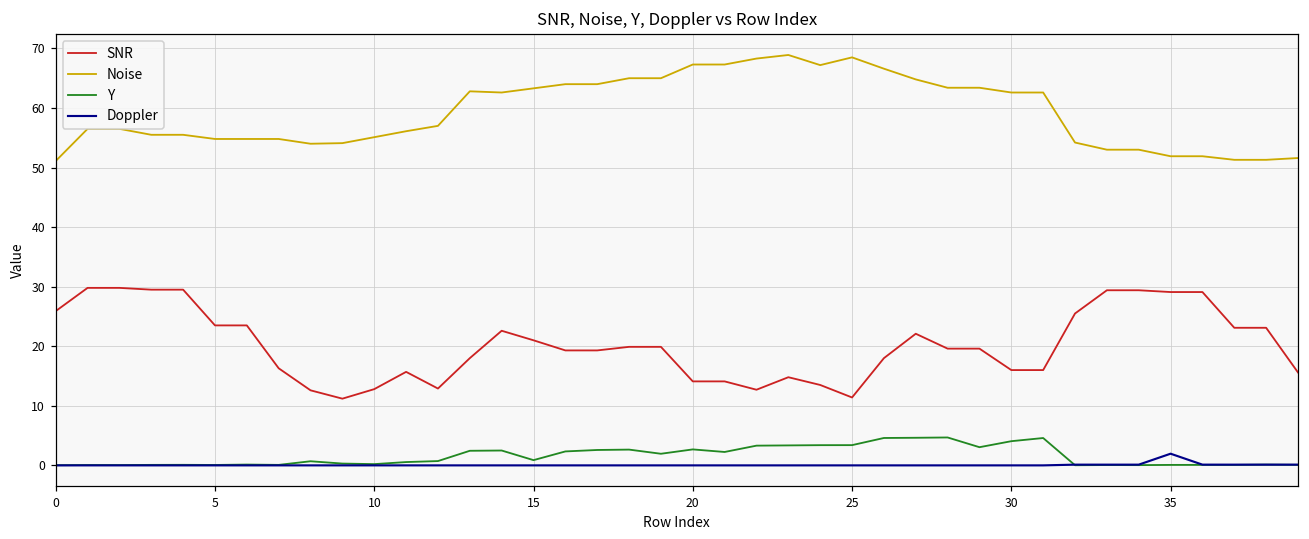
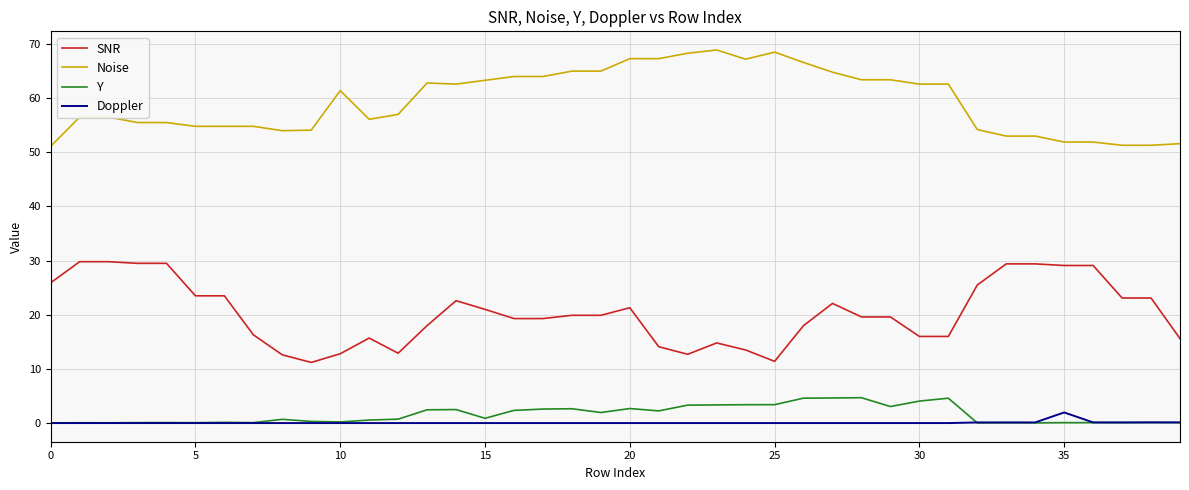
Noise, 10: 55 -> 61
SNR, 20: 14 -> 21
